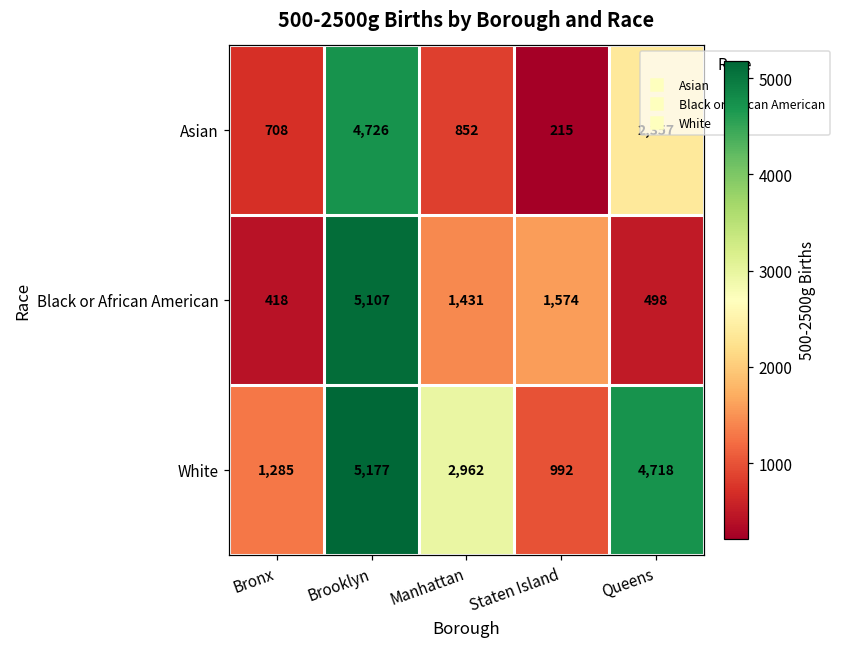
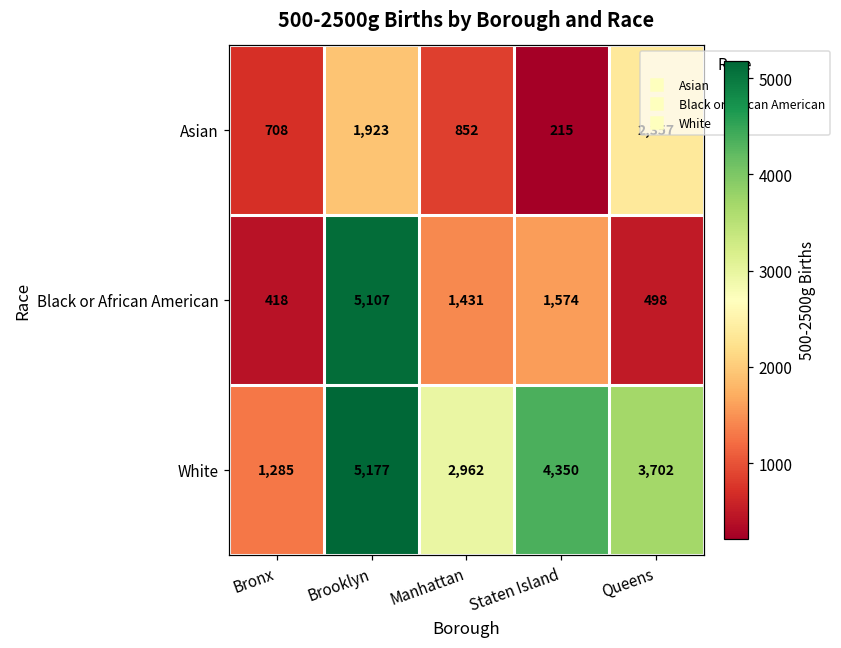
Asian, Brooklyn: 4,726 -> 1,923
White, Staten Island: 992 -> 4,350
White, Queens: 4,718 -> 3,702
